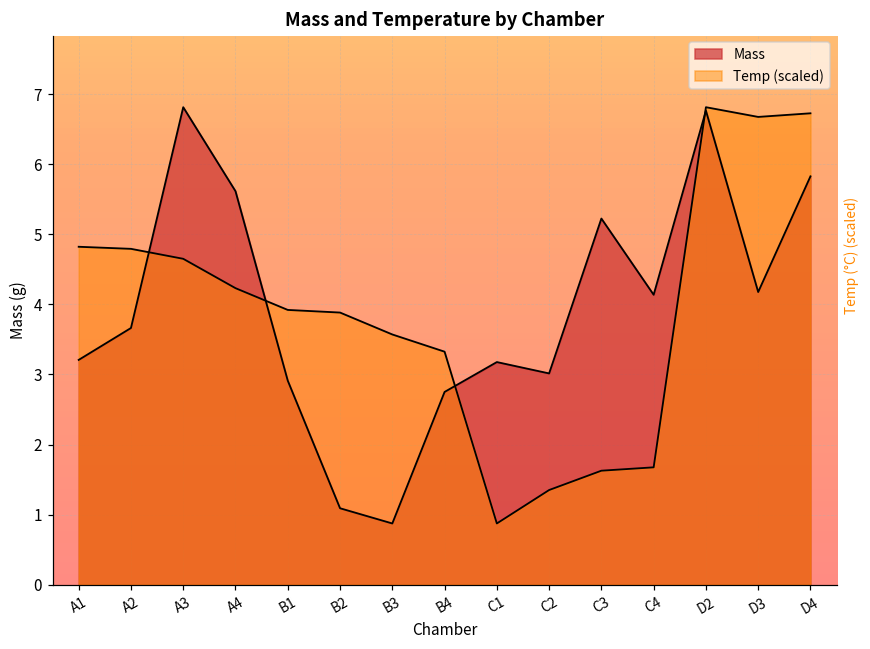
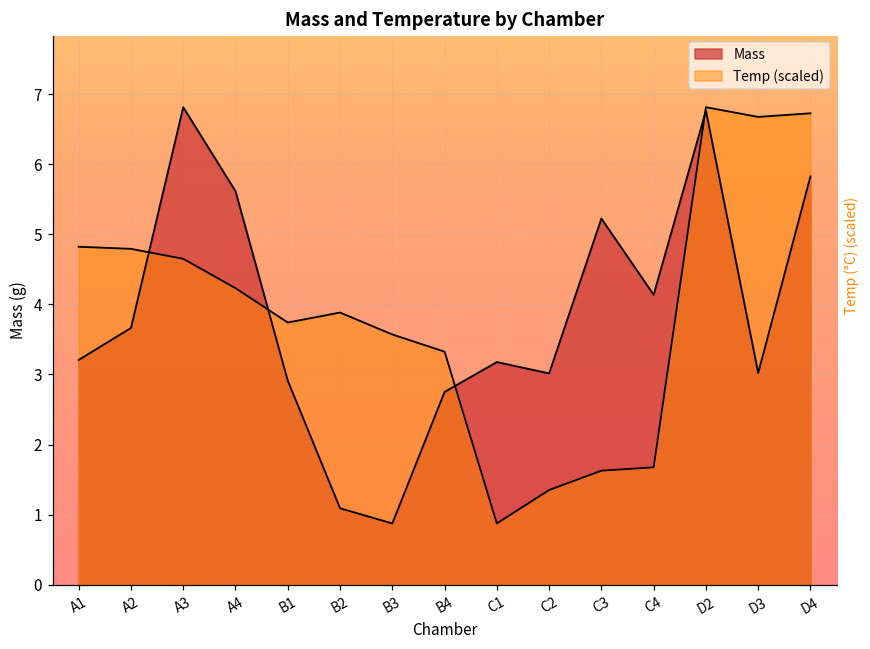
Temp (scaled), B1: 3.9 -> 3.7
Mass, D3: 4.2 -> 3.0
